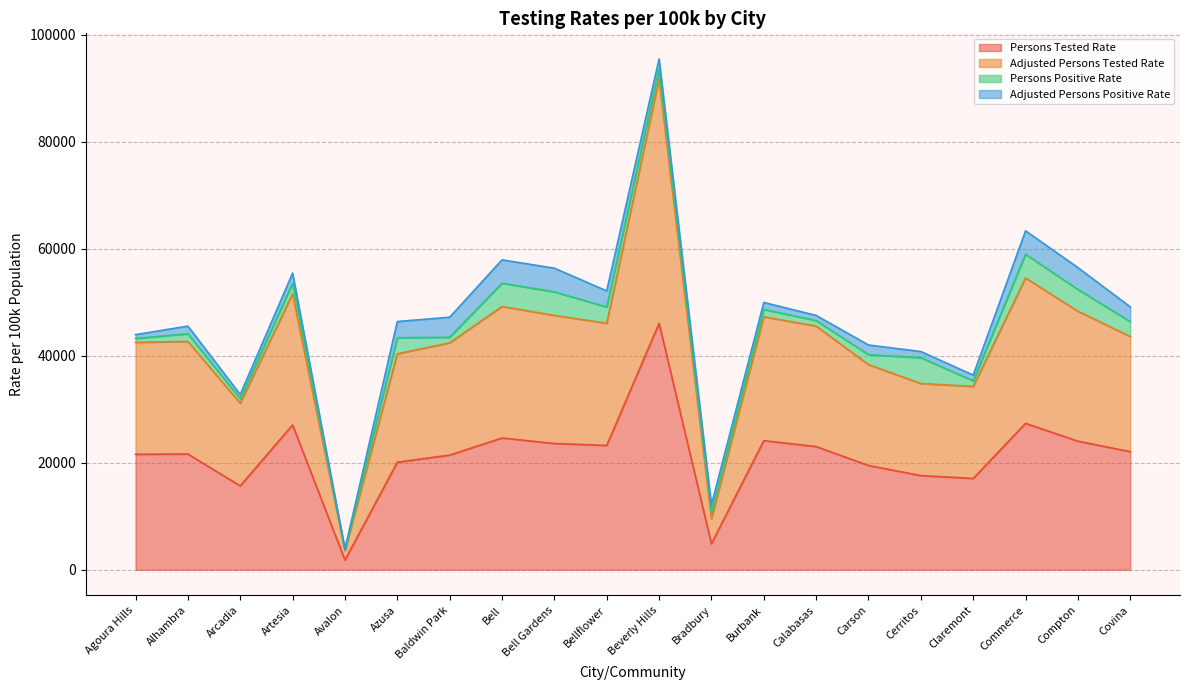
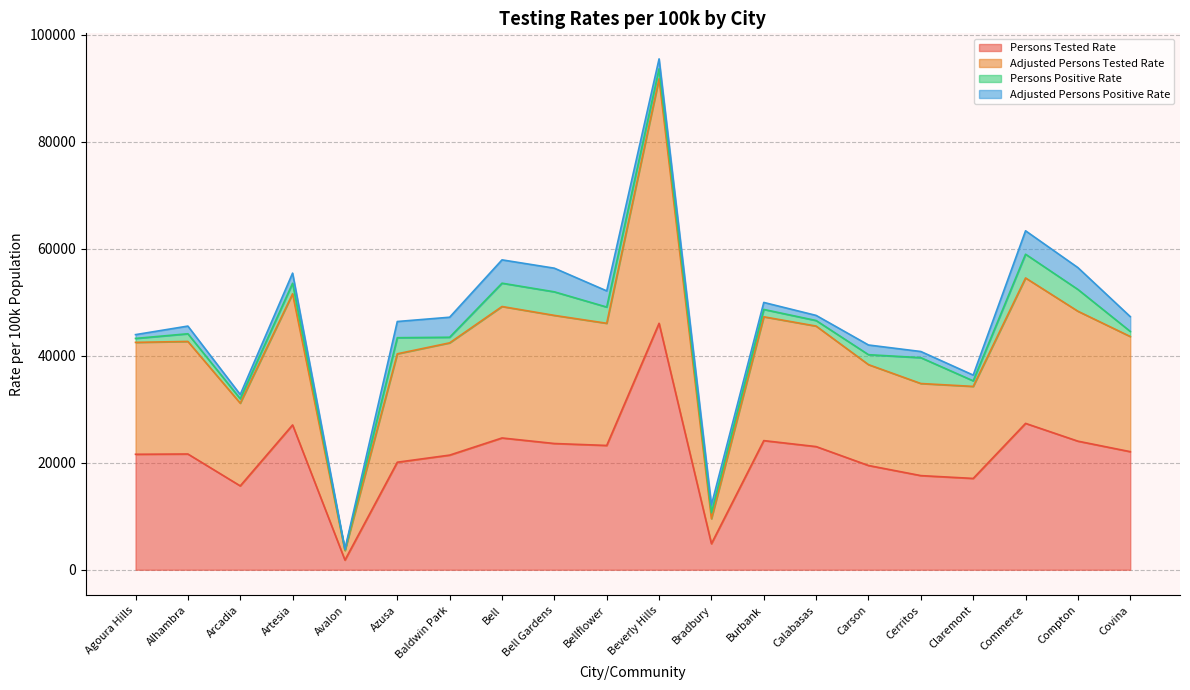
Persons Positive Rate, Covina: 3000 -> 1000
